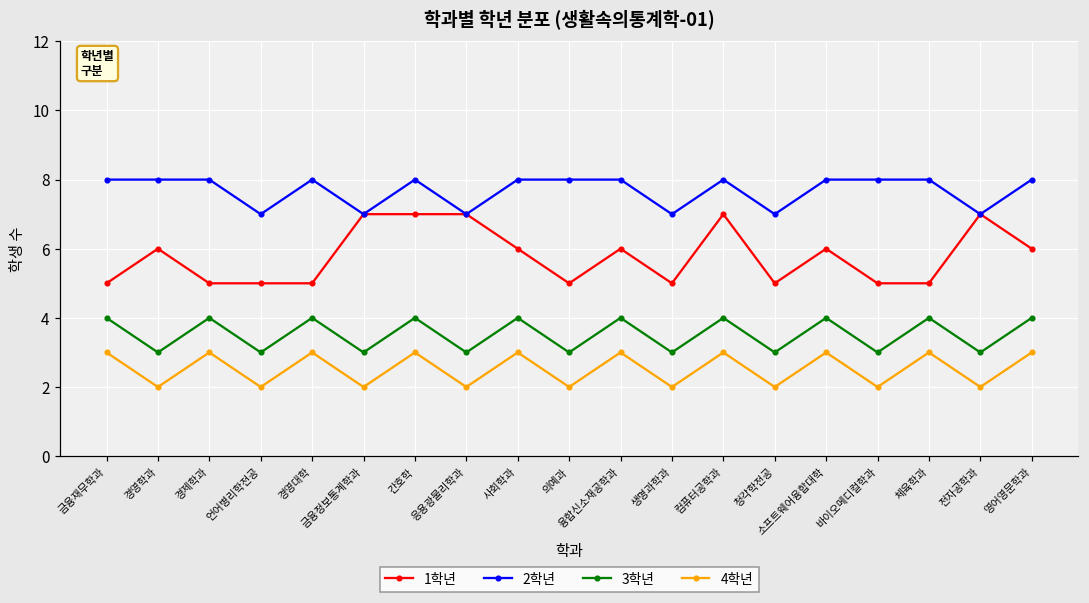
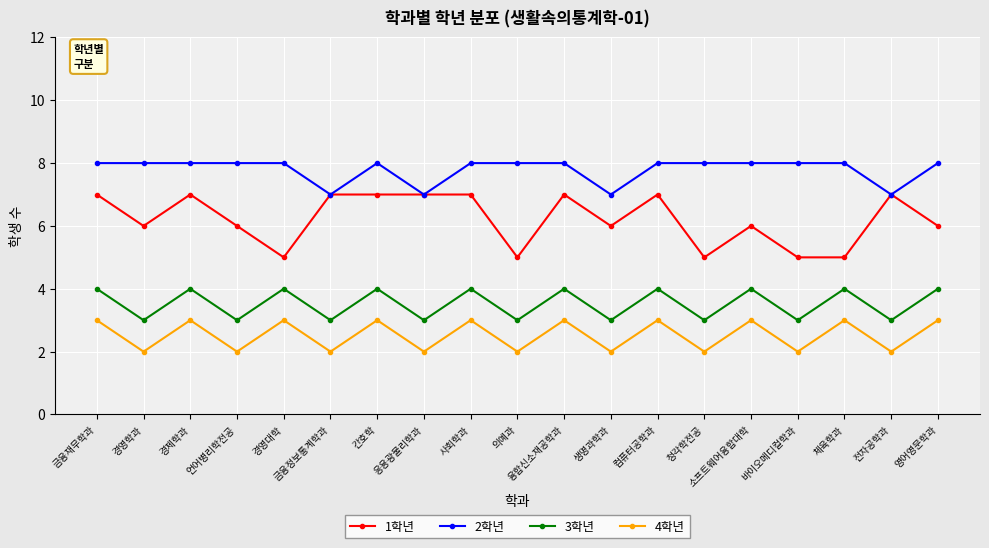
1학년, 금융재무학과: 5 -> 7
1학년, 경제학과: 5 -> 7
1학년, 언어병리학전공: 5 -> 6
2학년, 언어병리학전공: 7 -> 8
1학년, 사회학과: 6 -> 7
1학년, 융합신소재공학과: 6 -> 7
1학년, 생명과학과: 5 -> 6
2학년, 청각학전공: 7 -> 8
